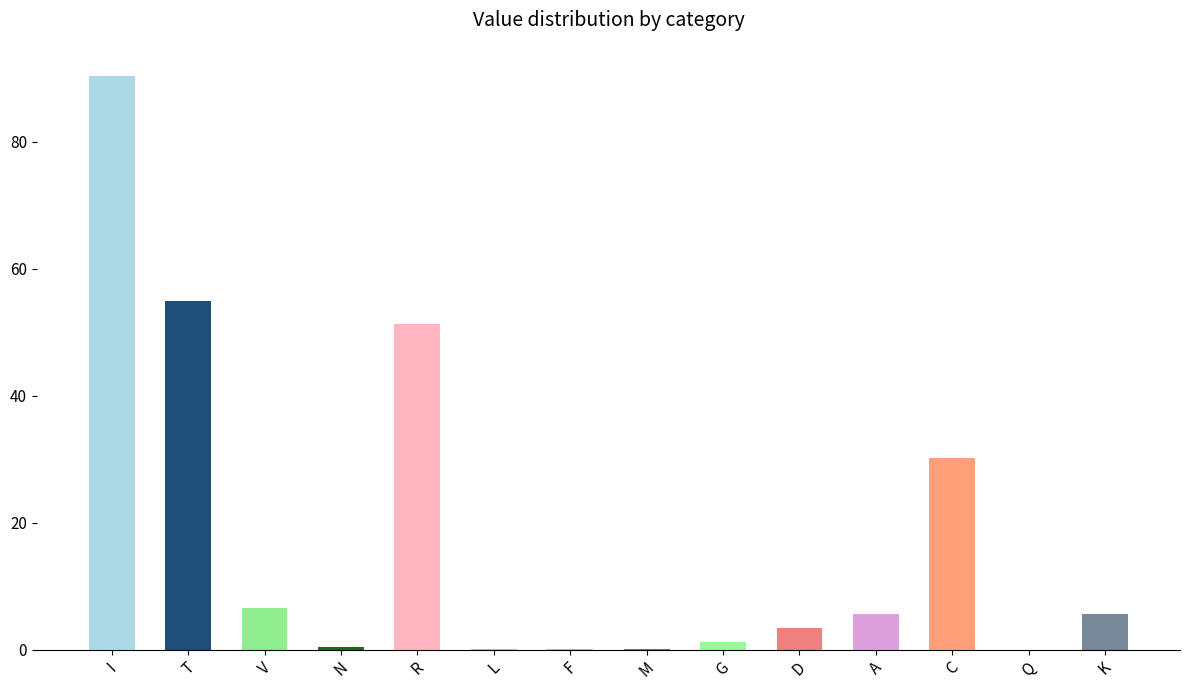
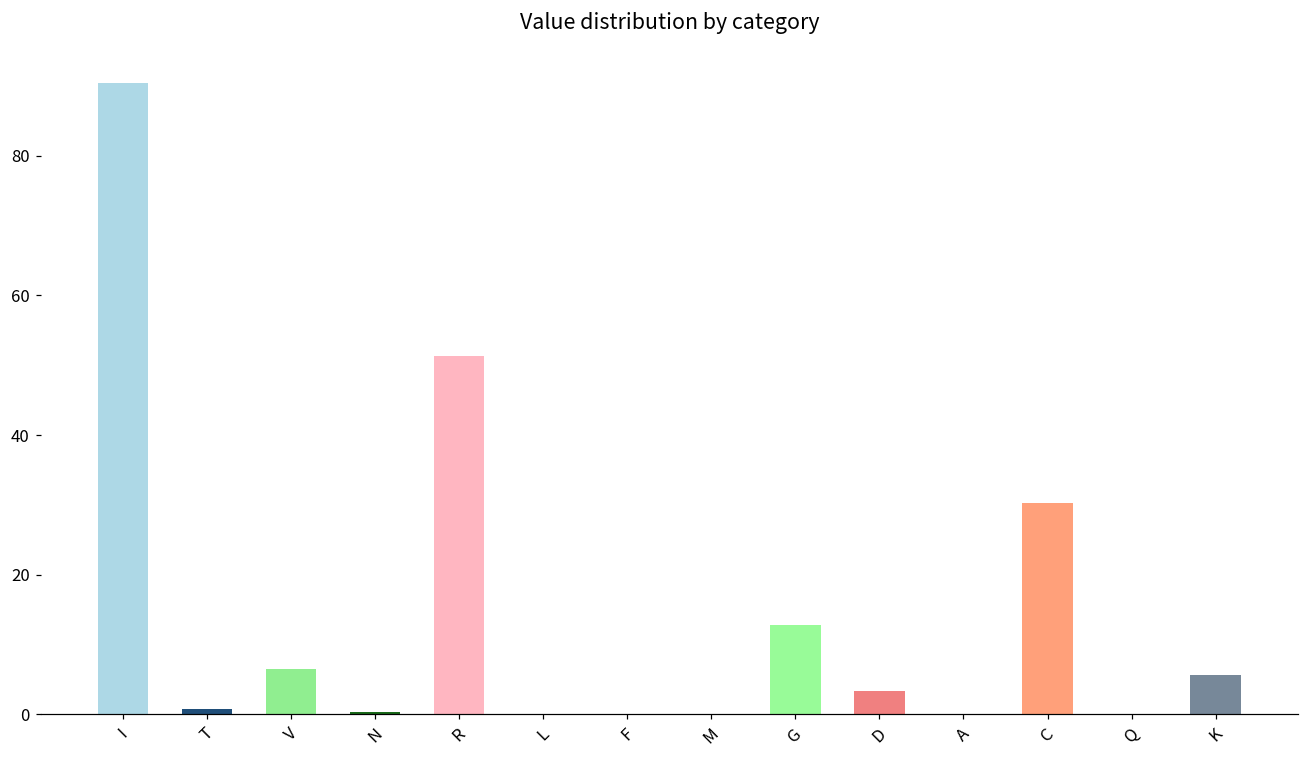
T: 55 -> 1
G: 1 -> 13
A: 6 -> 0
